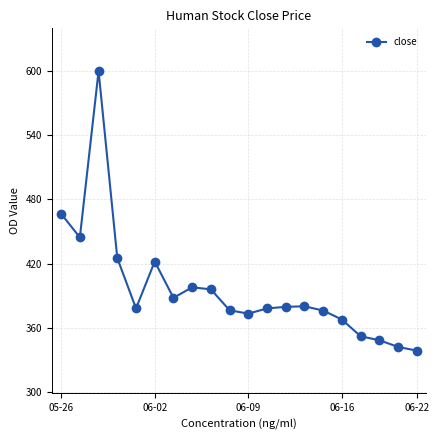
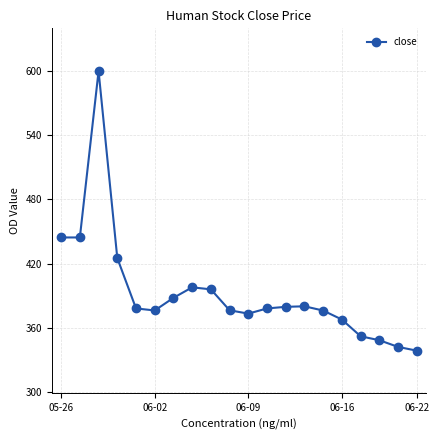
05-26: 467 -> 444
06-02: 422 -> 376
